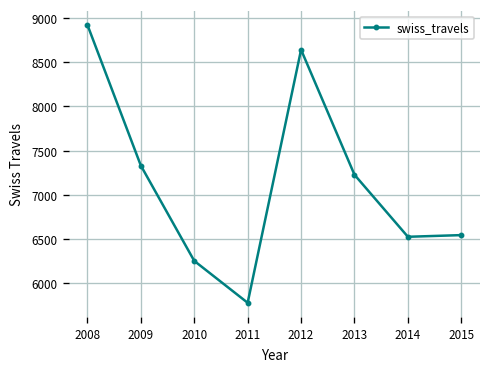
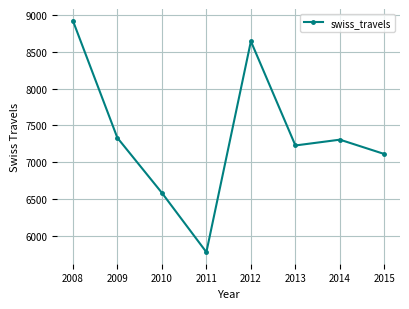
2010: 6300 -> 6600
2014: 6500 -> 7300
2015: 6500 -> 7100
